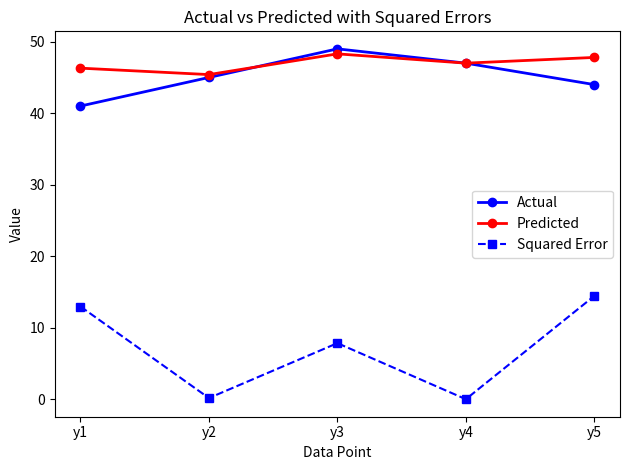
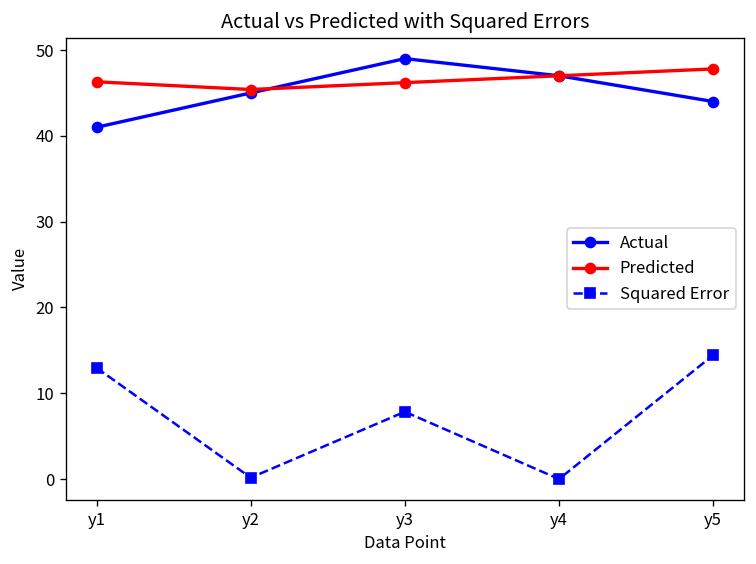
Predicted, y3: 48 -> 46
